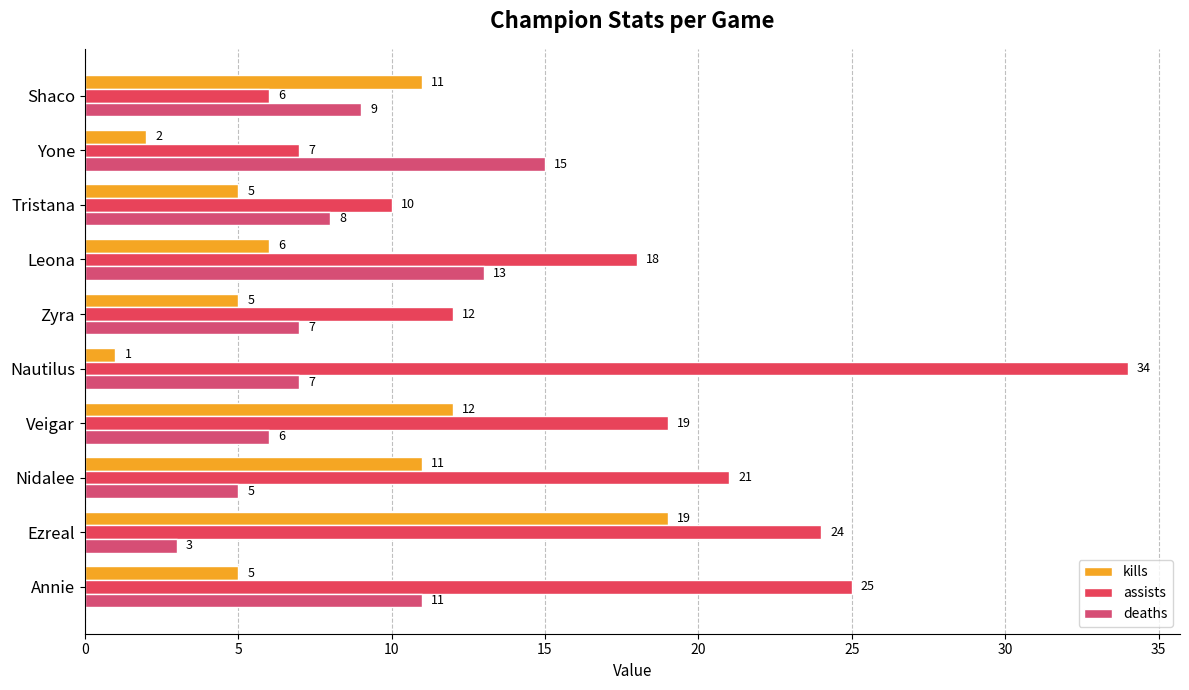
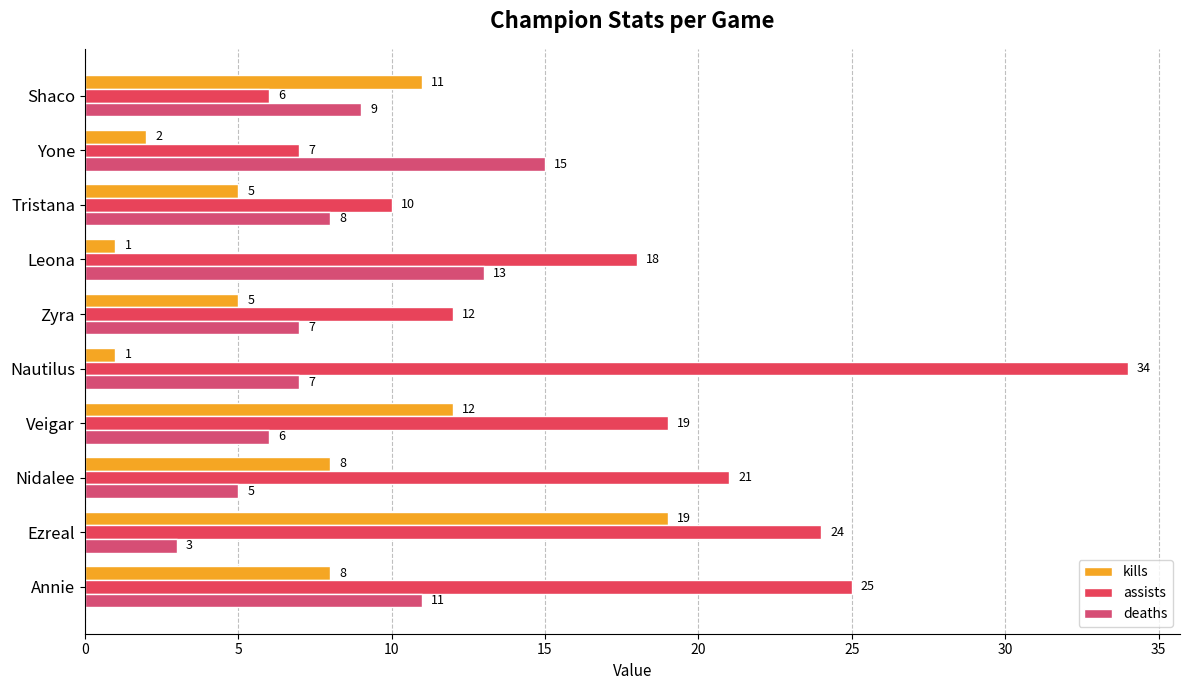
kills, Leona: 6 -> 1
kills, Nidalee: 11 -> 8
kills, Annie: 5 -> 8
